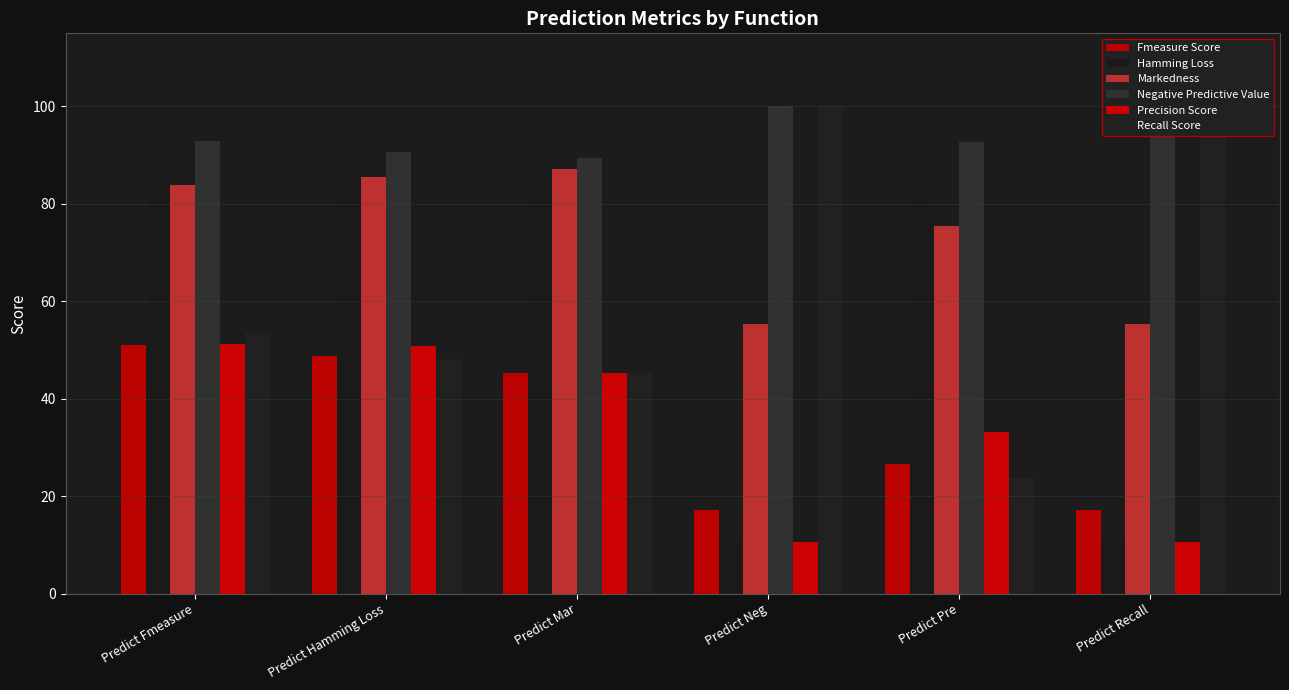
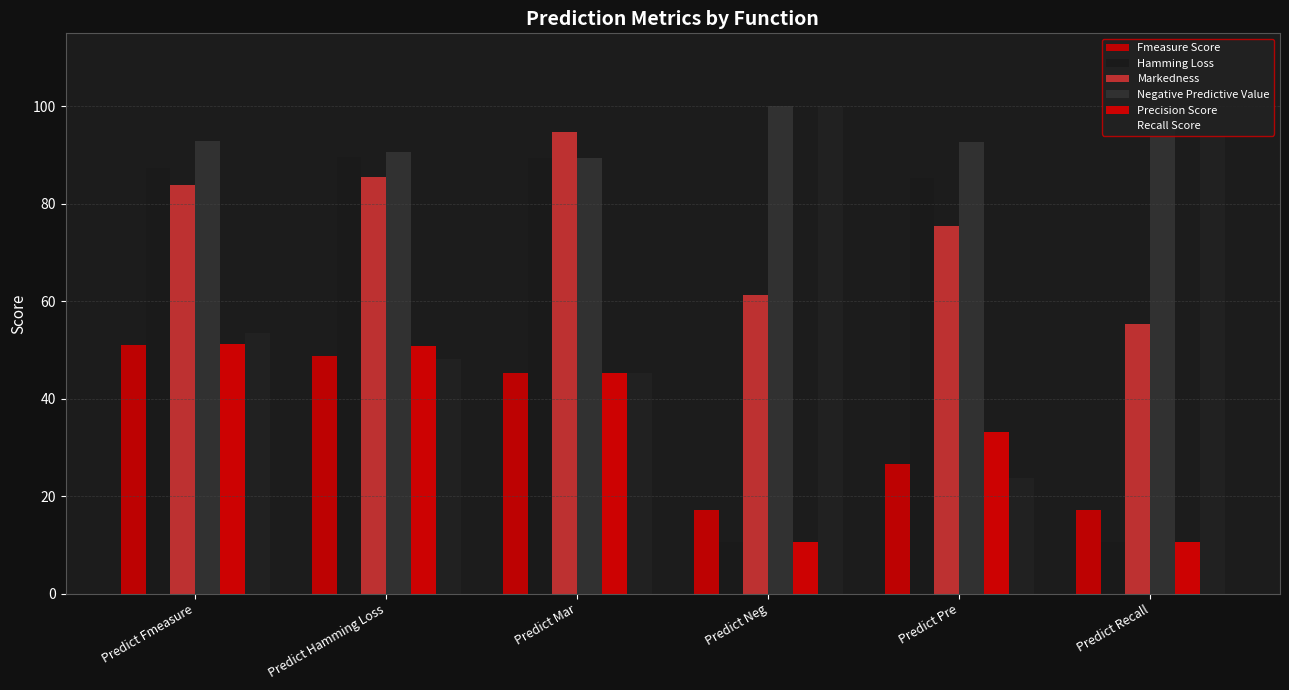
Markedness, Predict Mar: 87 -> 95
Markedness, Predict Neg: 55 -> 61
